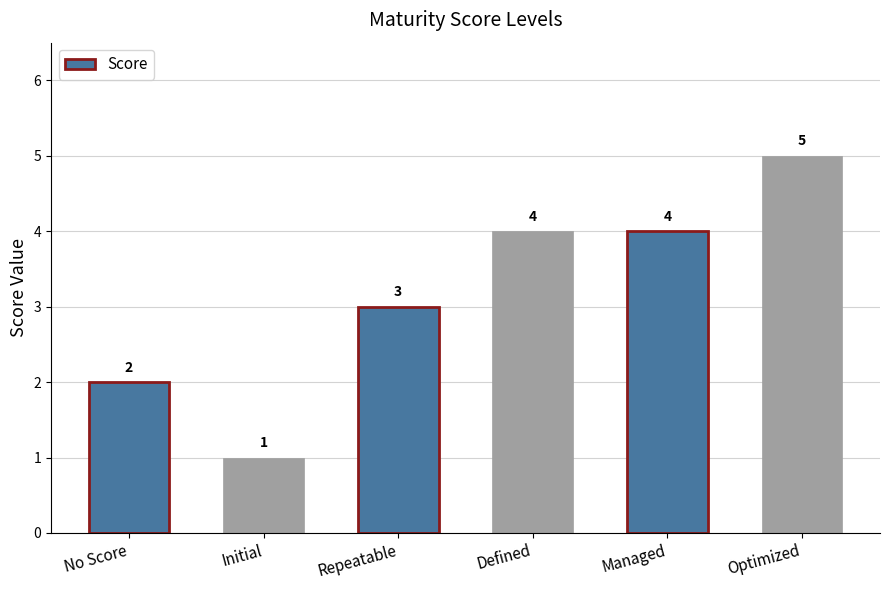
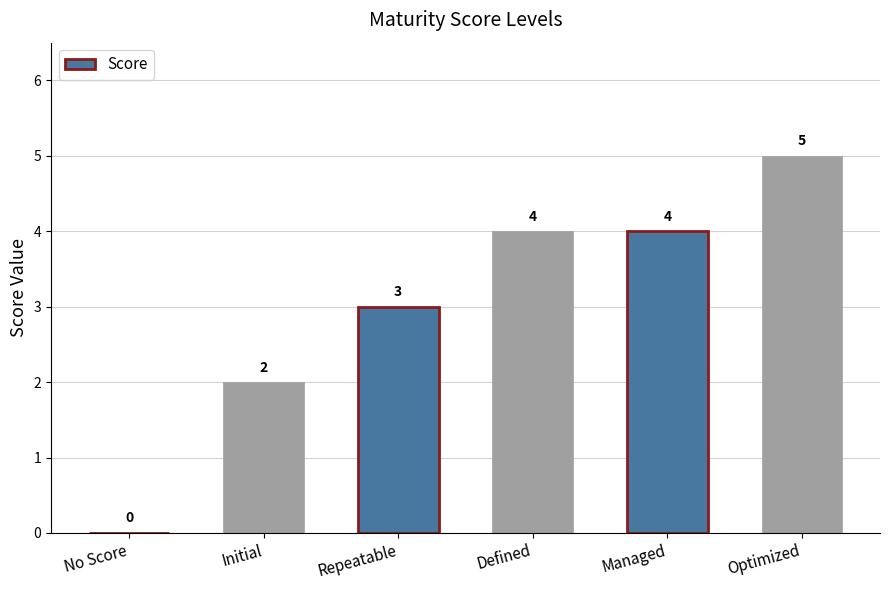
No Score: 2 -> 0
Initial: 1 -> 2
